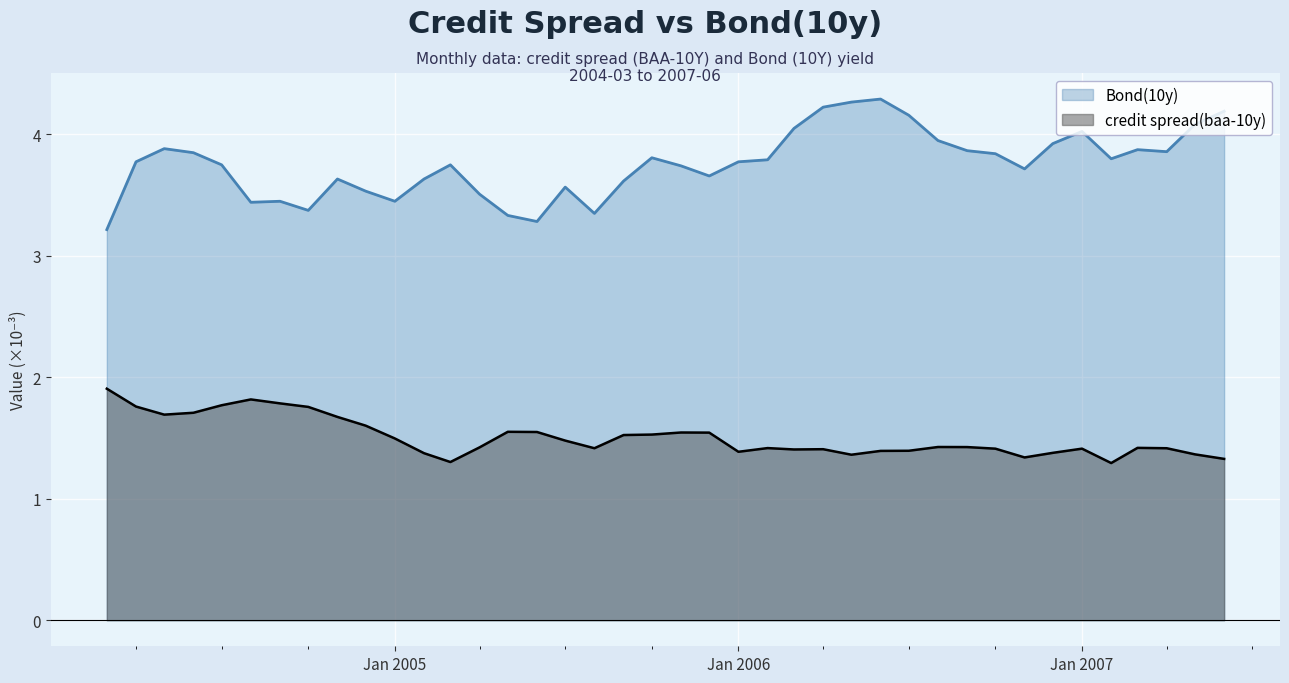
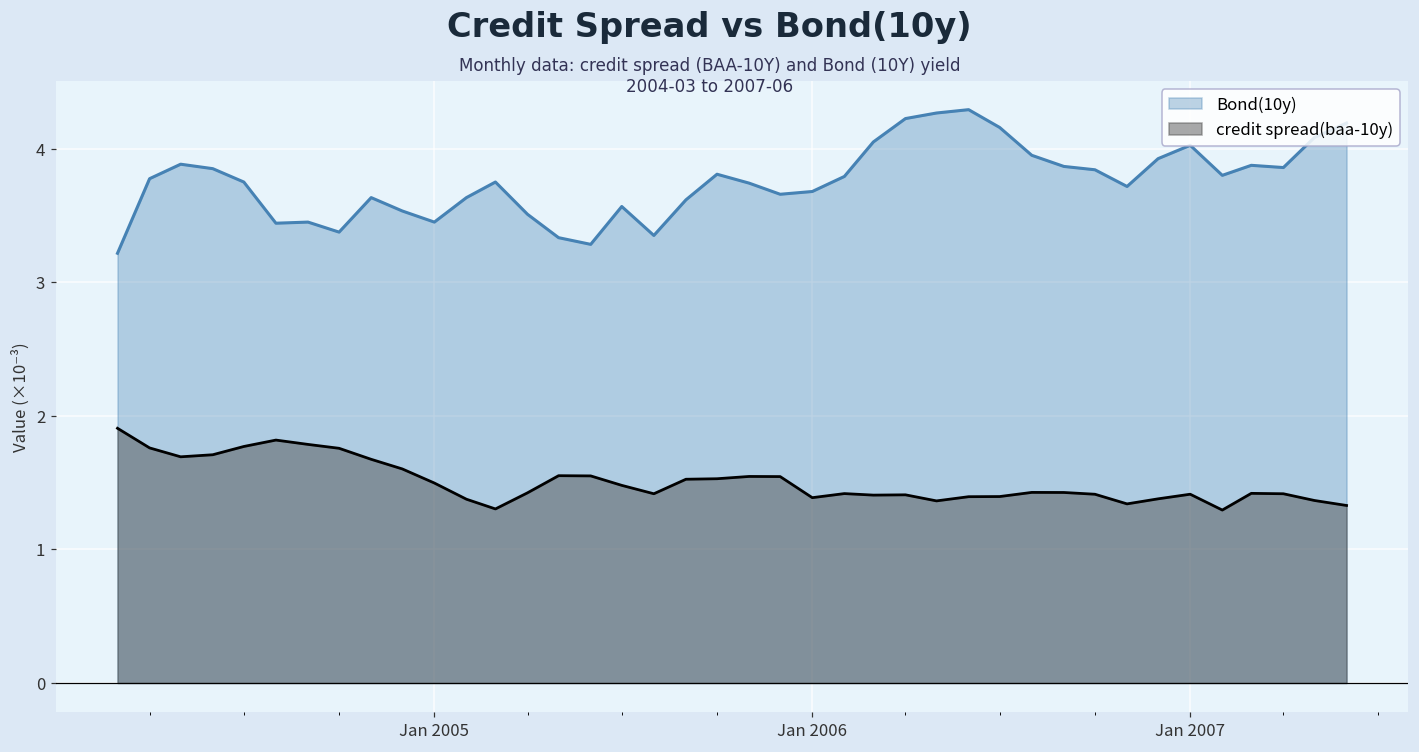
Bond(10y), Jan 2006: 3.78 -> 3.68
